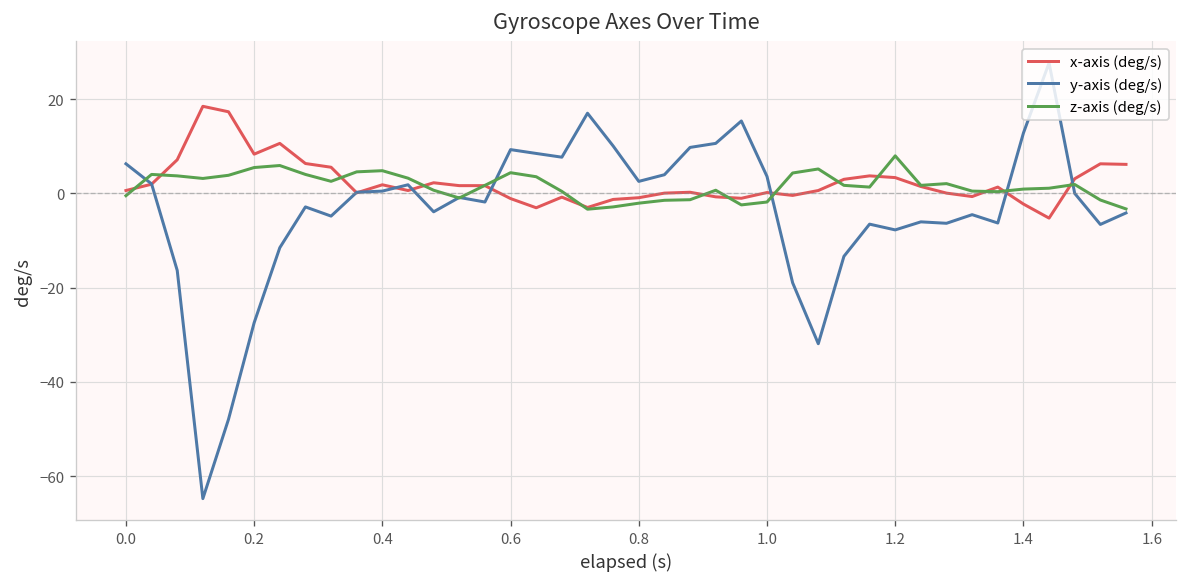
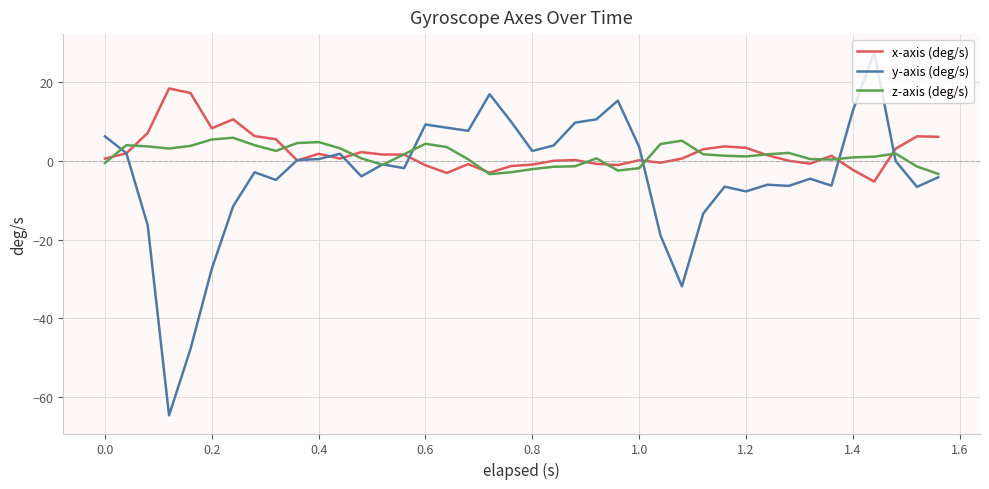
z-axis (deg/s), 1.2: 8 -> 1
